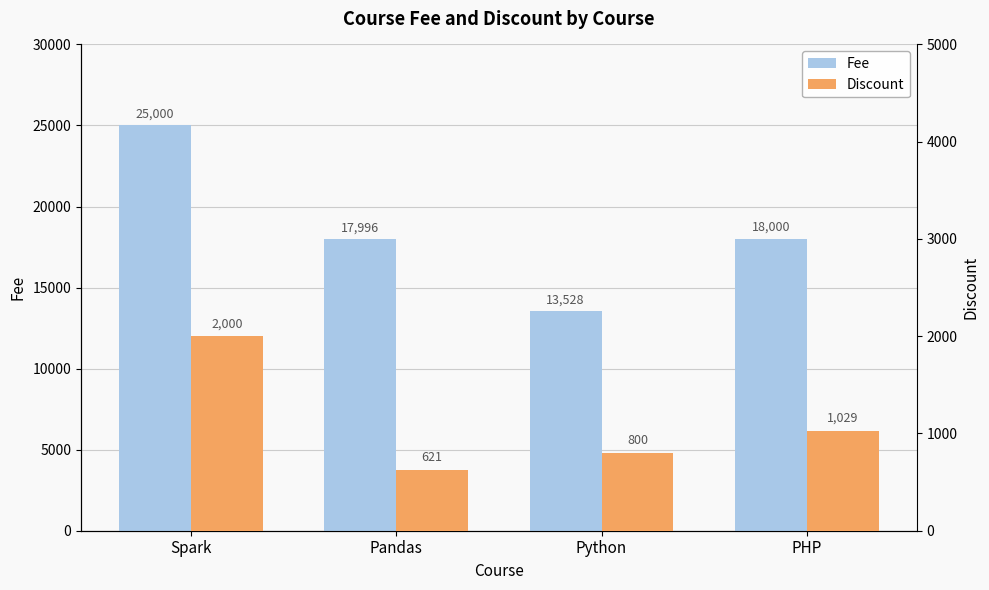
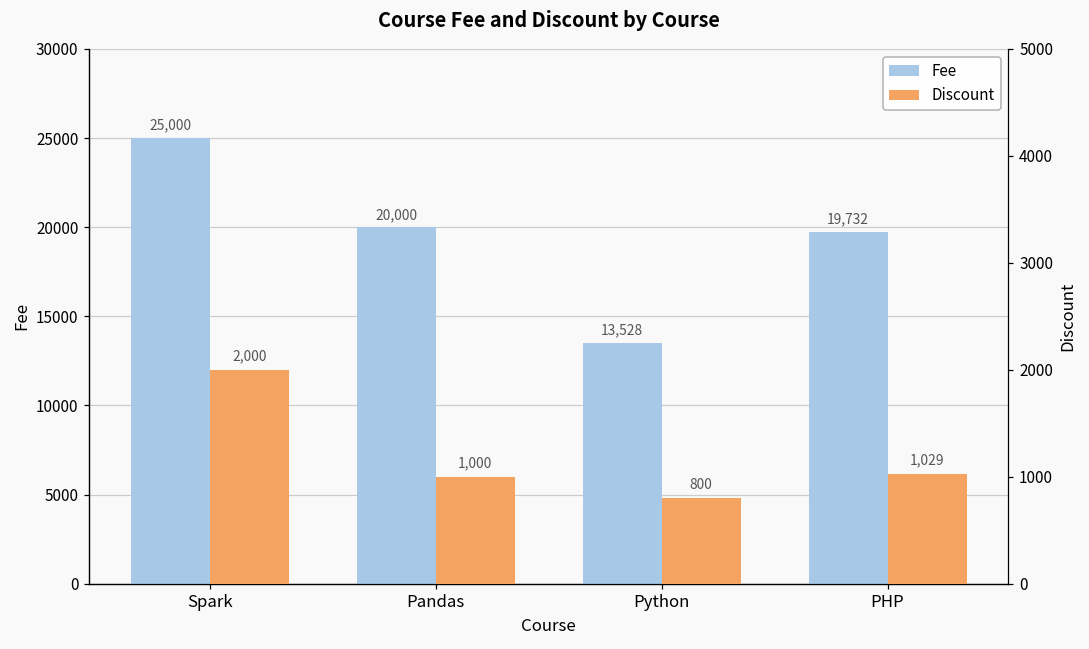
Fee, Pandas: 17,996 -> 20,000
Fee, PHP: 18,000 -> 19,732
Discount, Pandas: 621 -> 1,000
